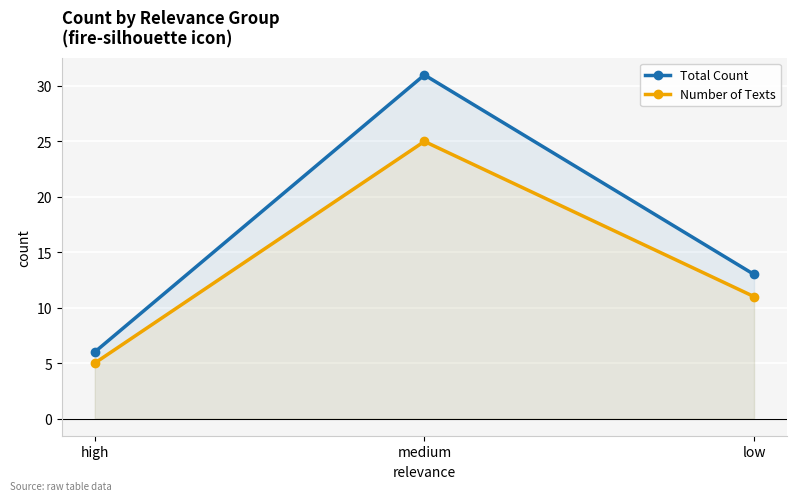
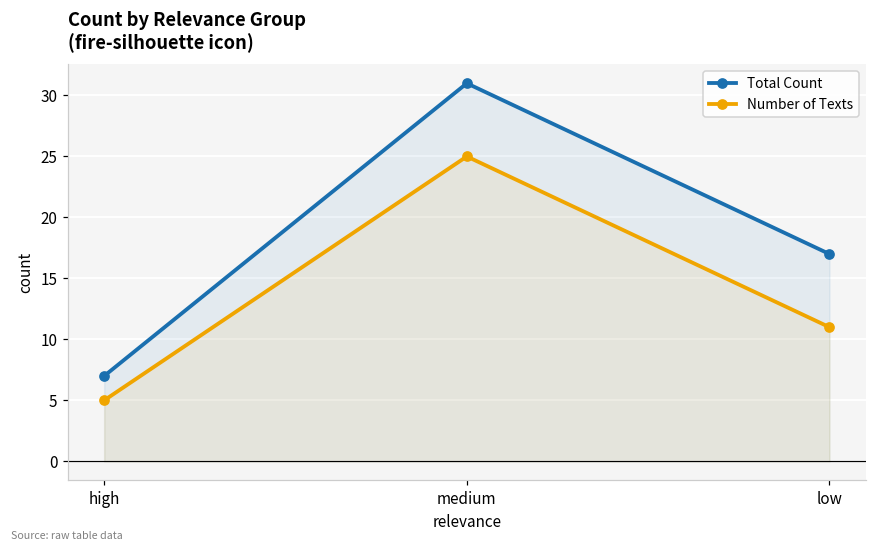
Total Count, high: 6 -> 7
Total Count, low: 13 -> 17
